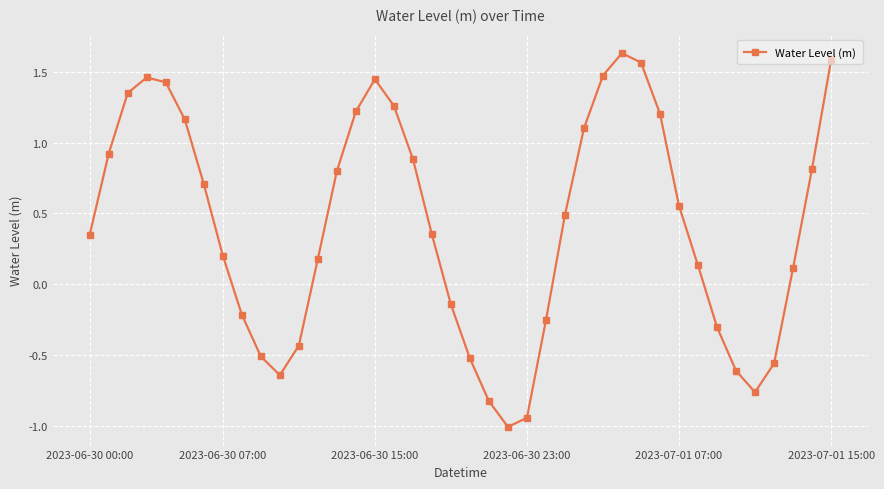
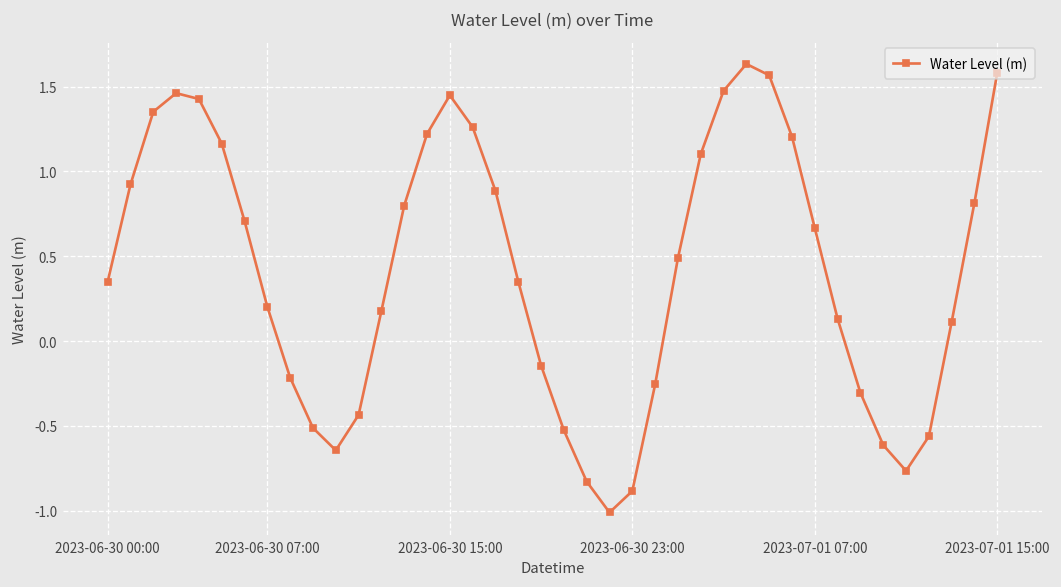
2023-06-30 23:00: -0.95 -> -0.88
2023-07-01 07:00: 0.55 -> 0.67
